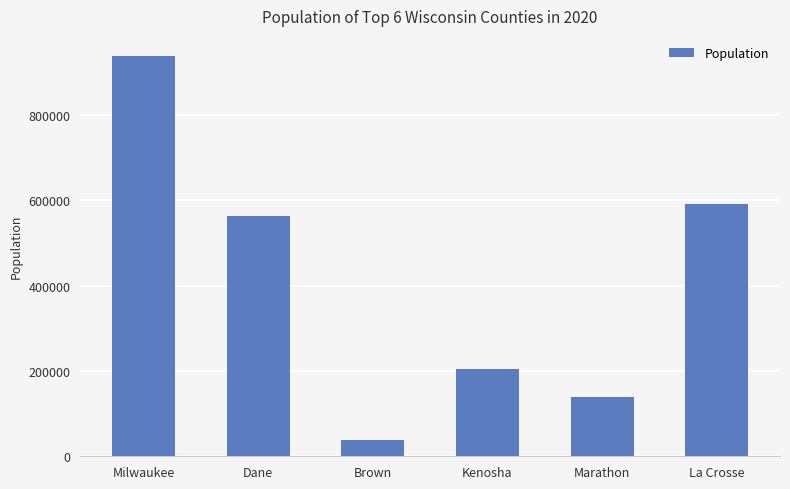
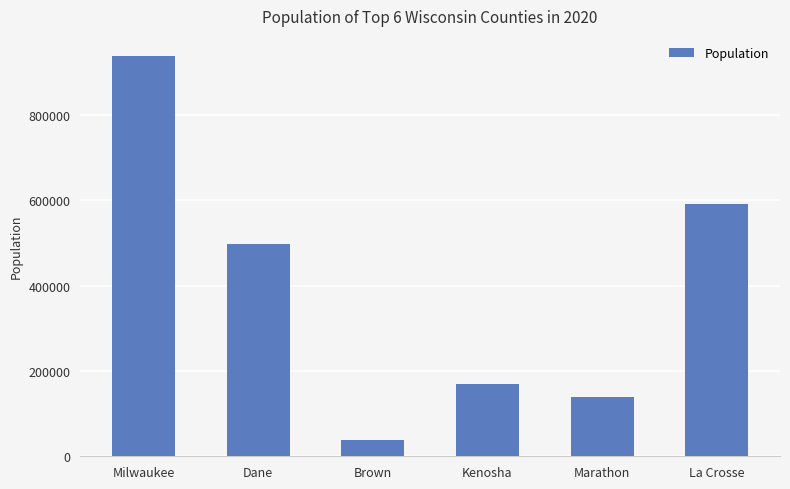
Dane: 560000 -> 500000
Kenosha: 200000 -> 170000
